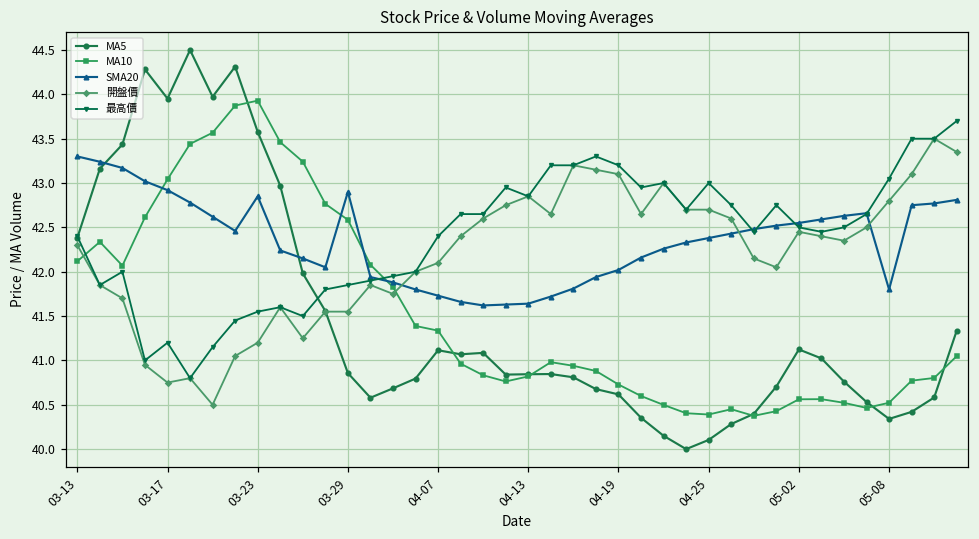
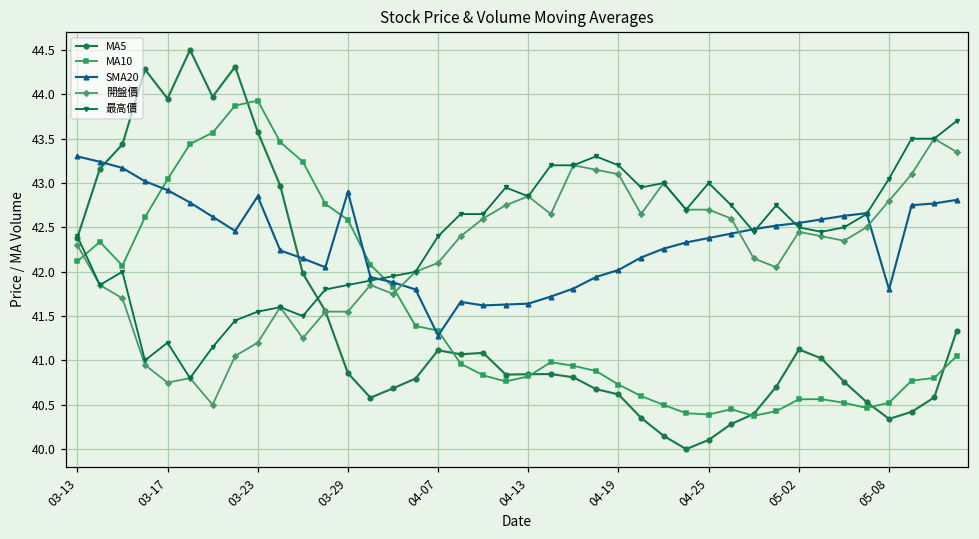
SMA20, 04-07: 41.7 -> 41.3
